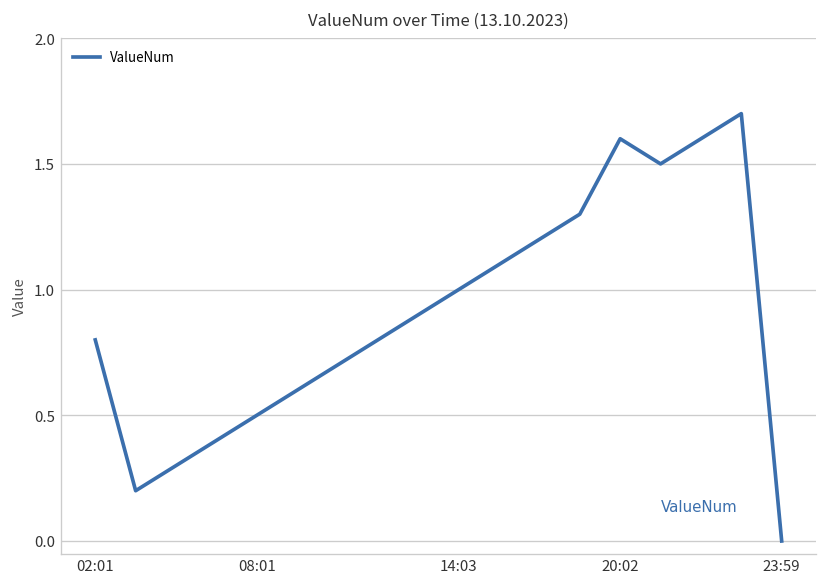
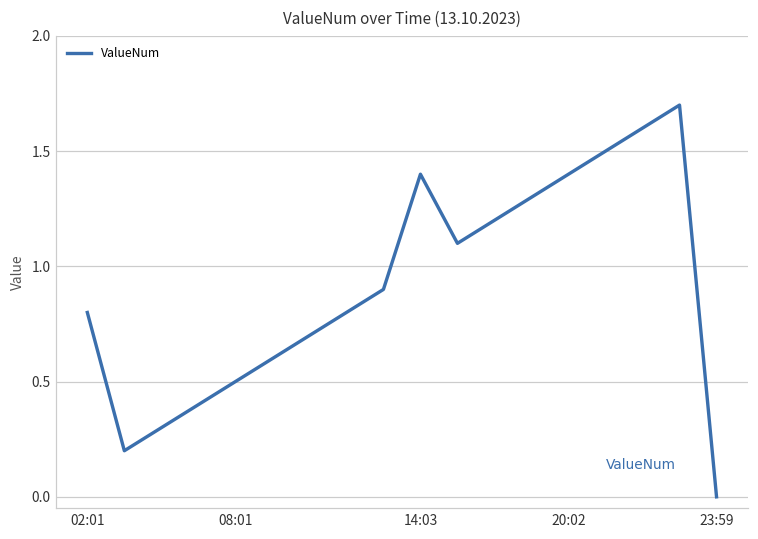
14:03: 1.0 -> 1.4
20:02: 1.6 -> 1.4
